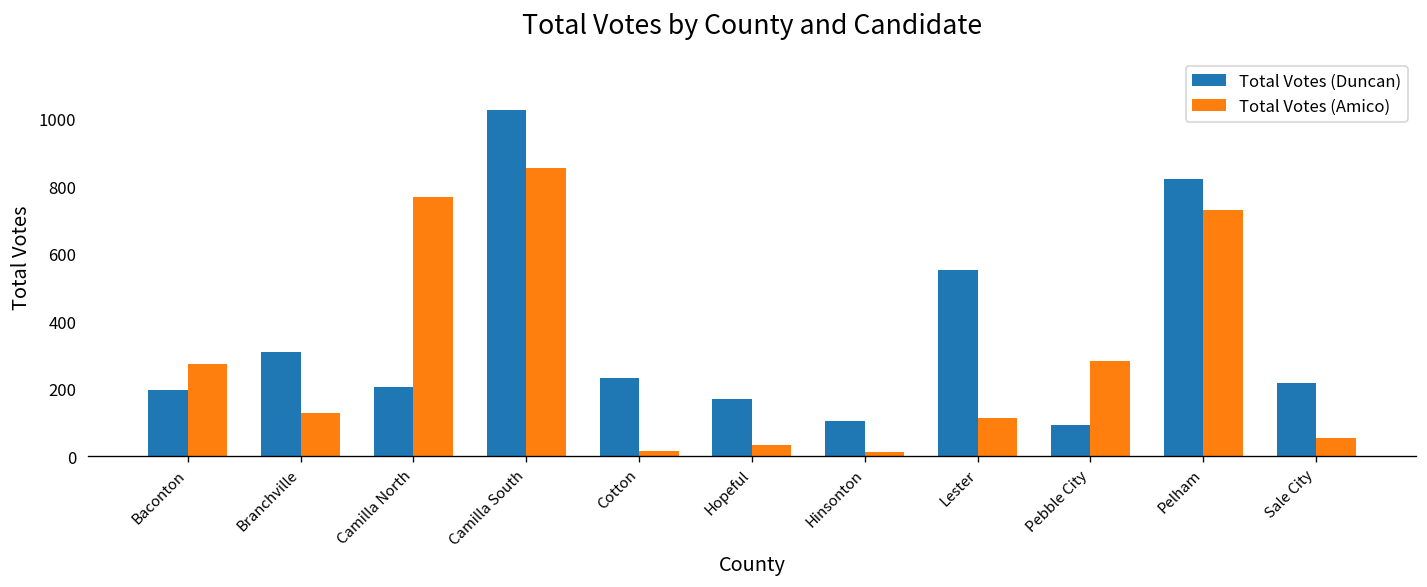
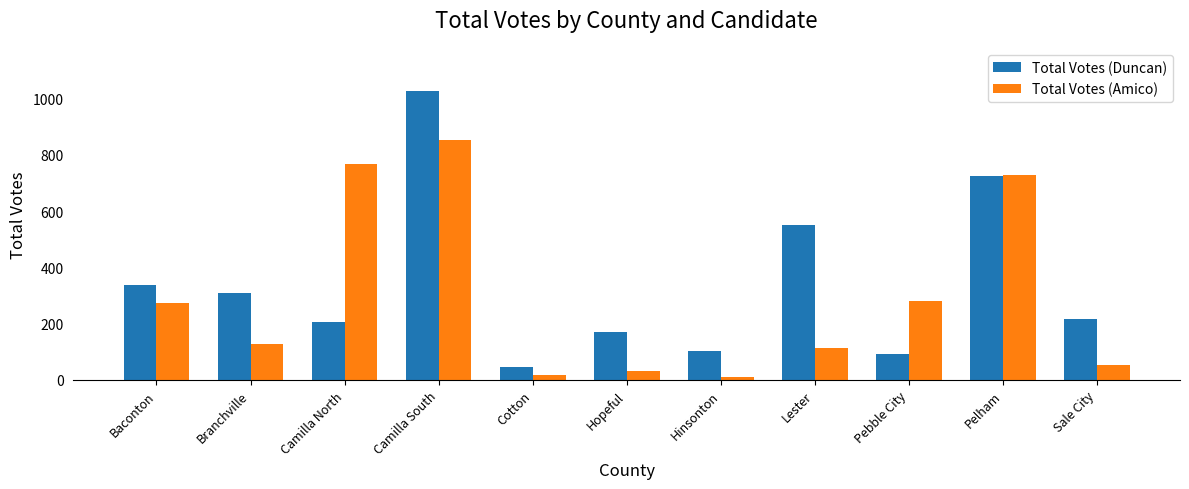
Total Votes (Duncan), Baconton: 200 -> 340
Total Votes (Duncan), Cotton: 230 -> 50
Total Votes (Duncan), Pelham: 820 -> 730
